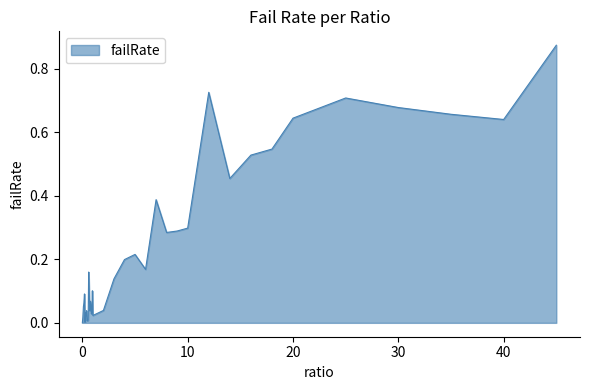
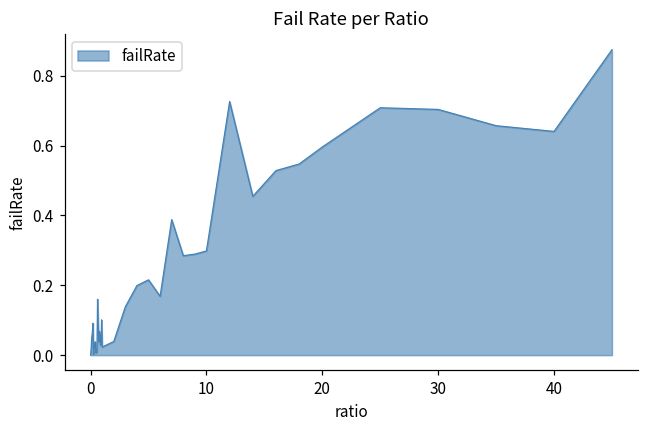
20: 0.64 -> 0.60
30: 0.68 -> 0.70
